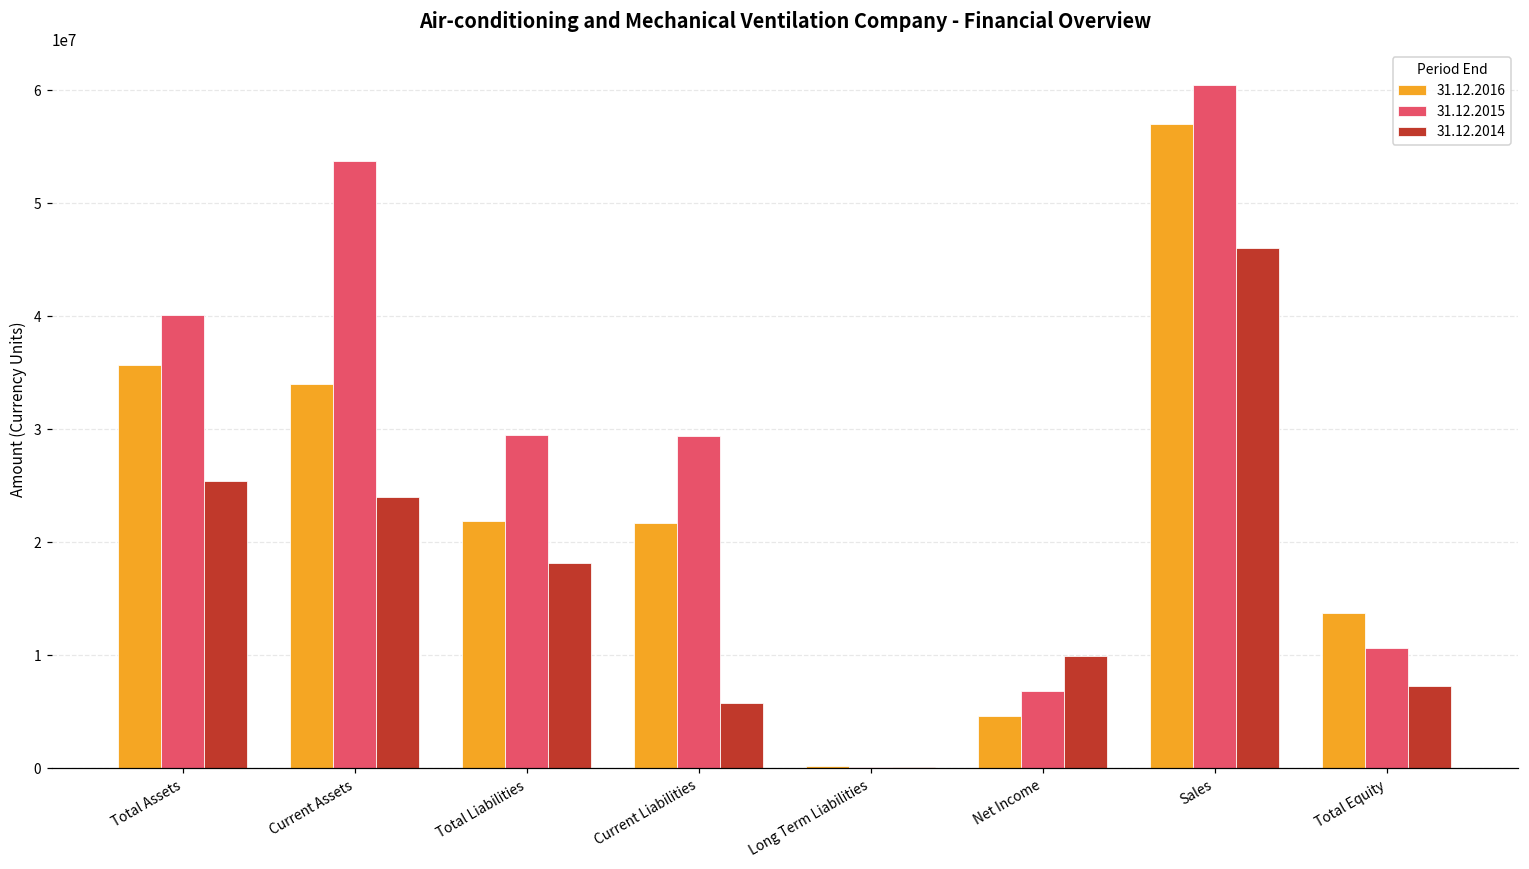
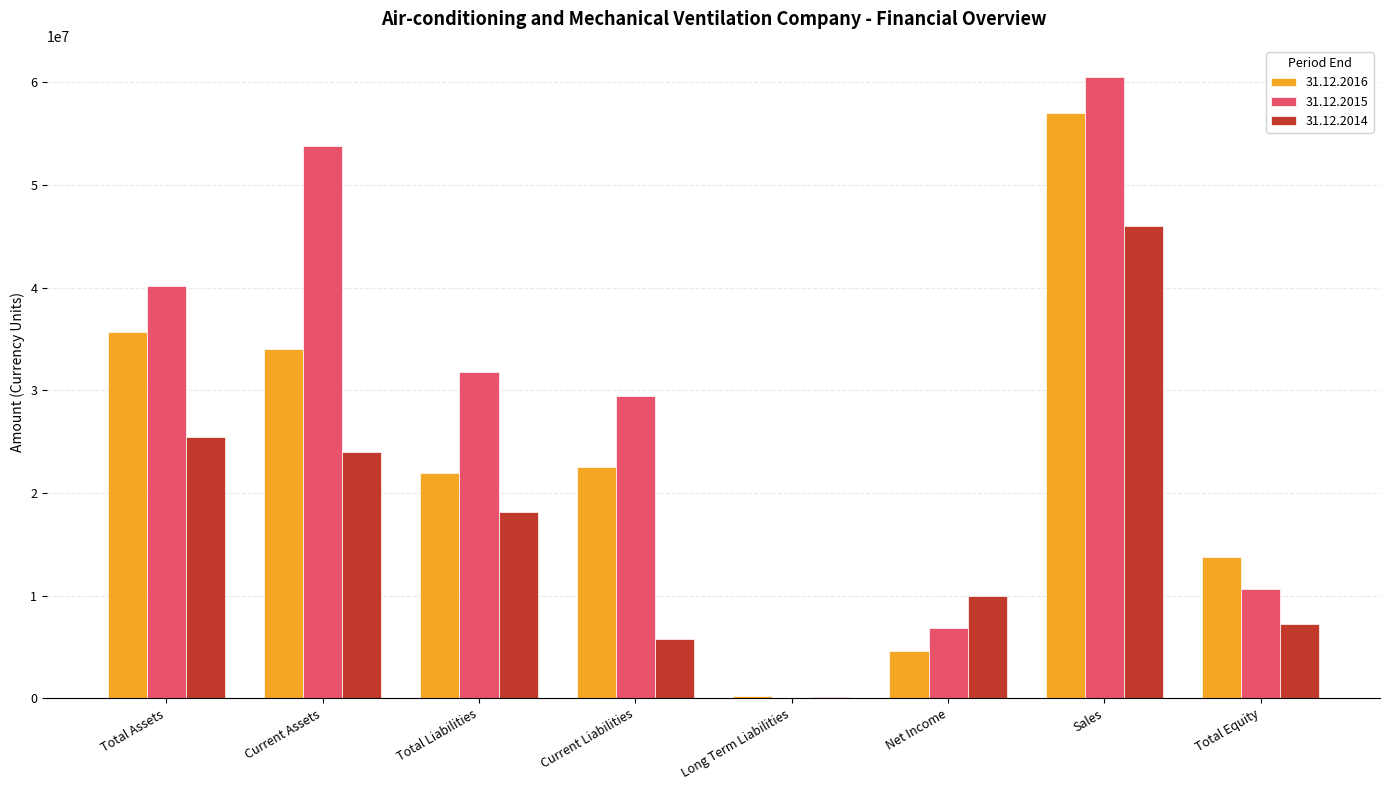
31.12.2015, Total Liabilities: 29500000 -> 31700000
31.12.2016, Current Liabilities: 21700000 -> 22500000
